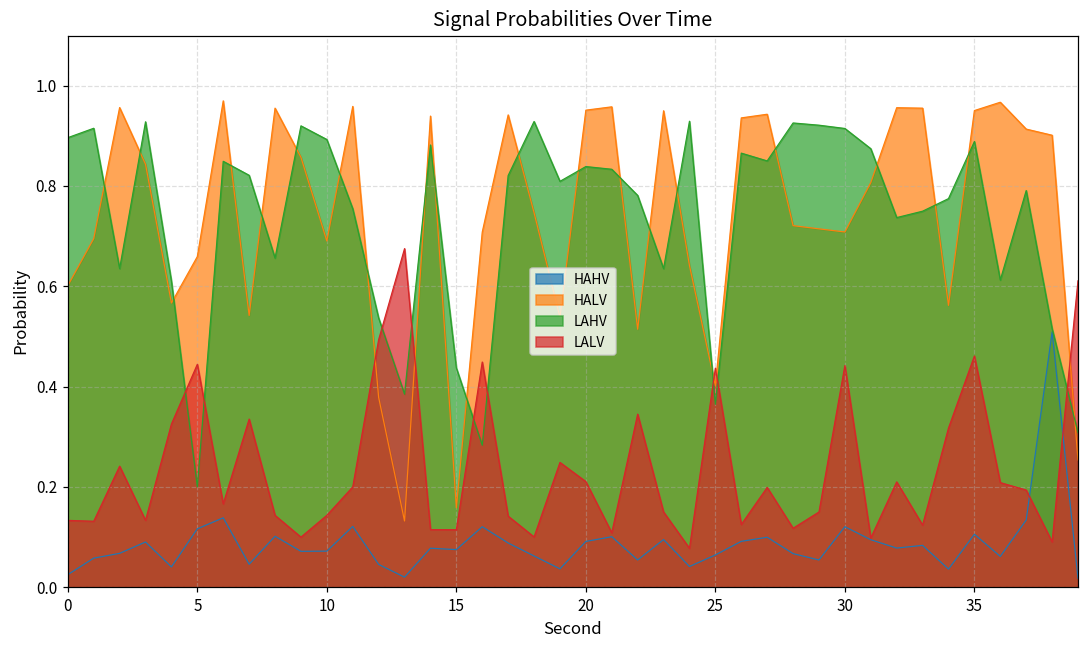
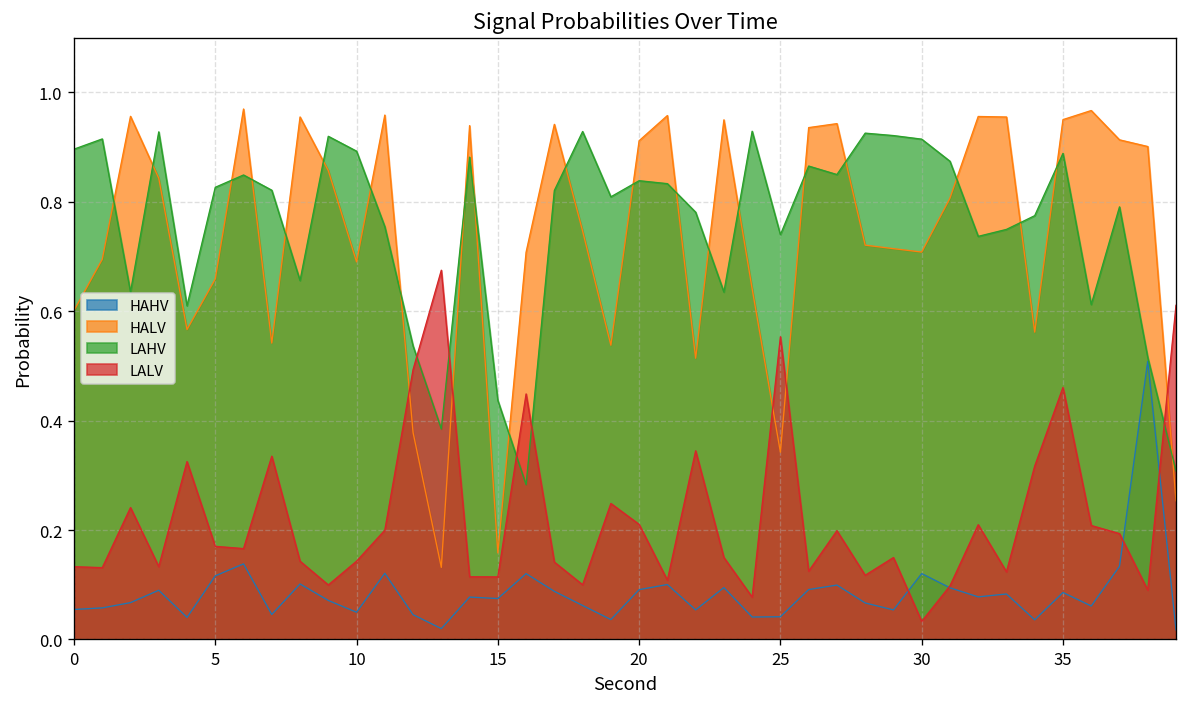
HAHV, 0: 0.02 -> 0.05
LAHV, 5: 0.20 -> 0.83
LALV, 5: 0.44 -> 0.17
HAHV, 10: 0.07 -> 0.05
HALV, 20: 0.95 -> 0.91
HAHV, 25: 0.06 -> 0.04
HALV, 25: 0.40 -> 0.34
LAHV, 25: 0.36 -> 0.74
LALV, 25: 0.44 -> 0.55
LALV, 30: 0.44 -> 0.03
HAHV, 35: 0.11 -> 0.09
